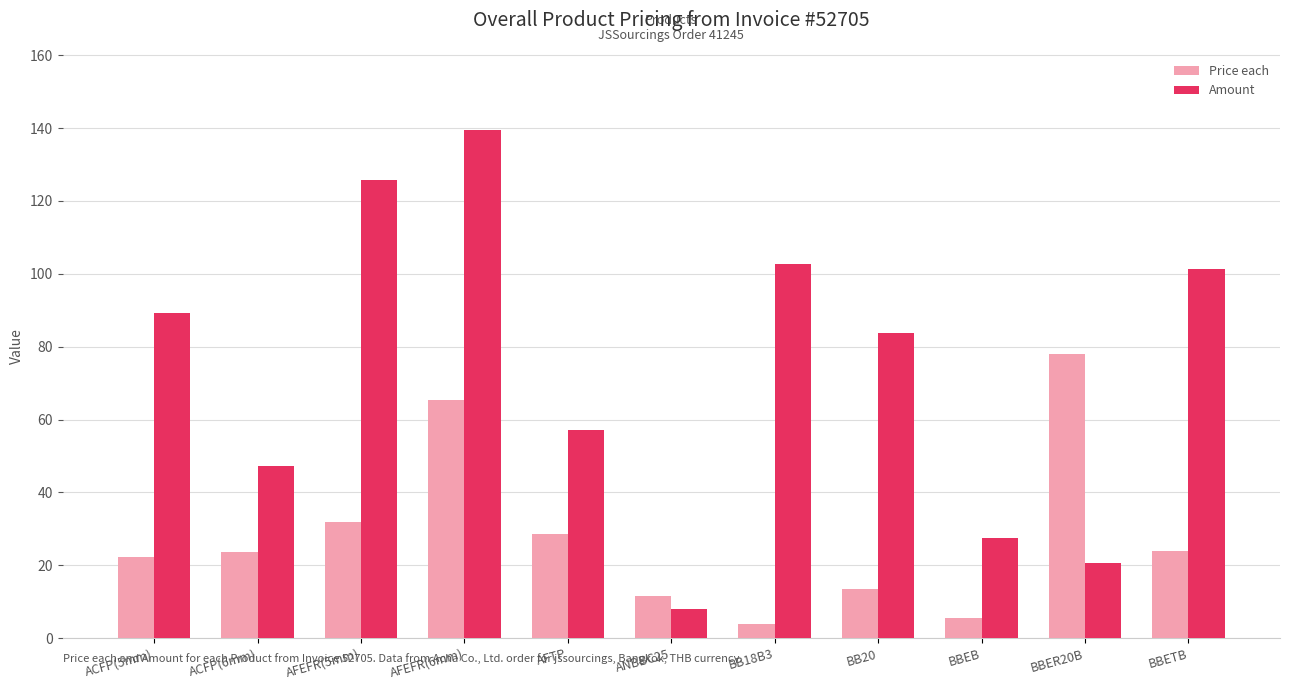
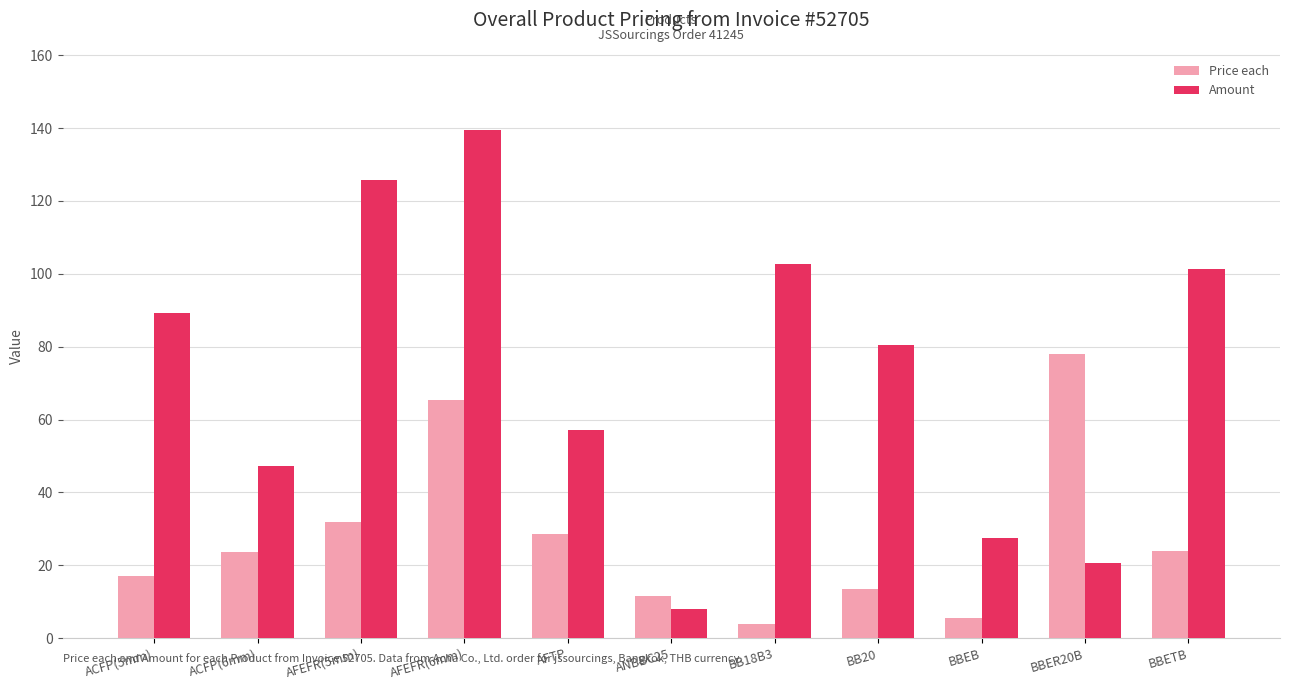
Price each, ACFP(5mm): 22 -> 17
Amount, BB20: 84 -> 80
